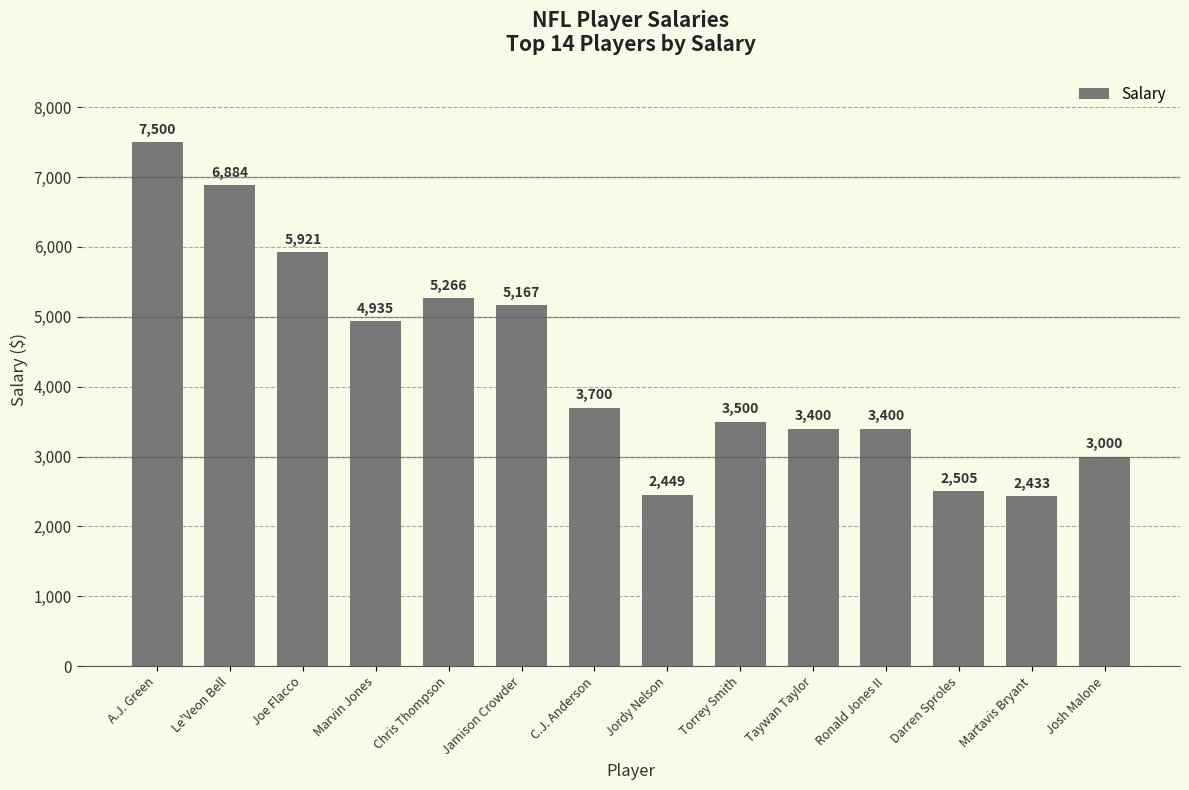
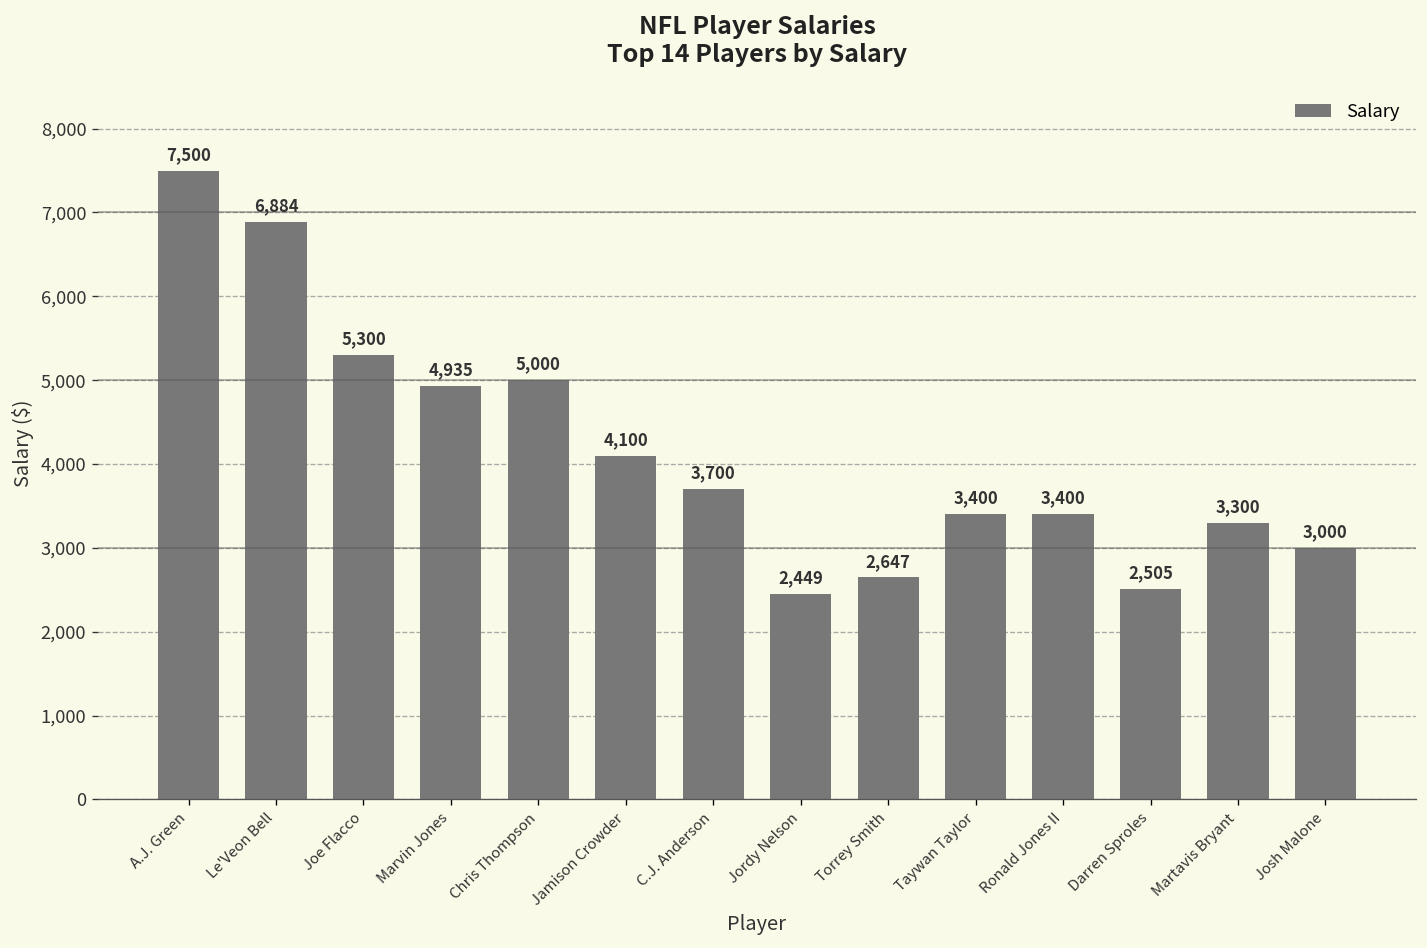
Joe Flacco: 5,921 -> 5,300
Chris Thompson: 5,266 -> 5,000
Jamison Crowder: 5,167 -> 4,100
Torrey Smith: 3,500 -> 2,647
Martavis Bryant: 2,433 -> 3,300
